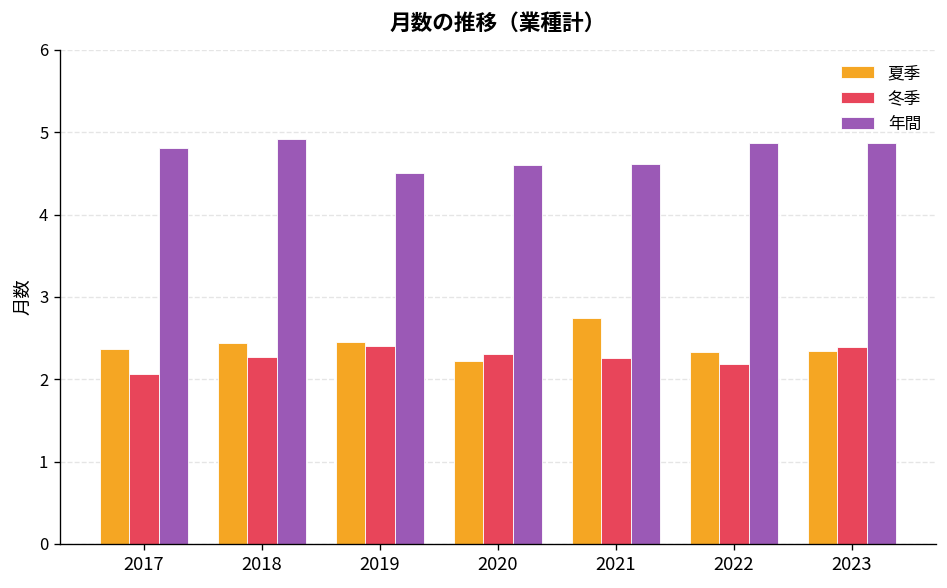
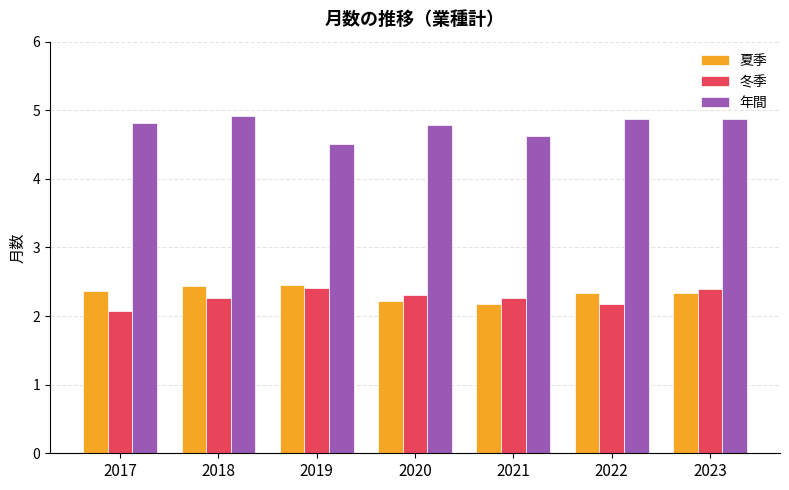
年間, 2020: 4.6 -> 4.8
夏季, 2021: 2.7 -> 2.2
